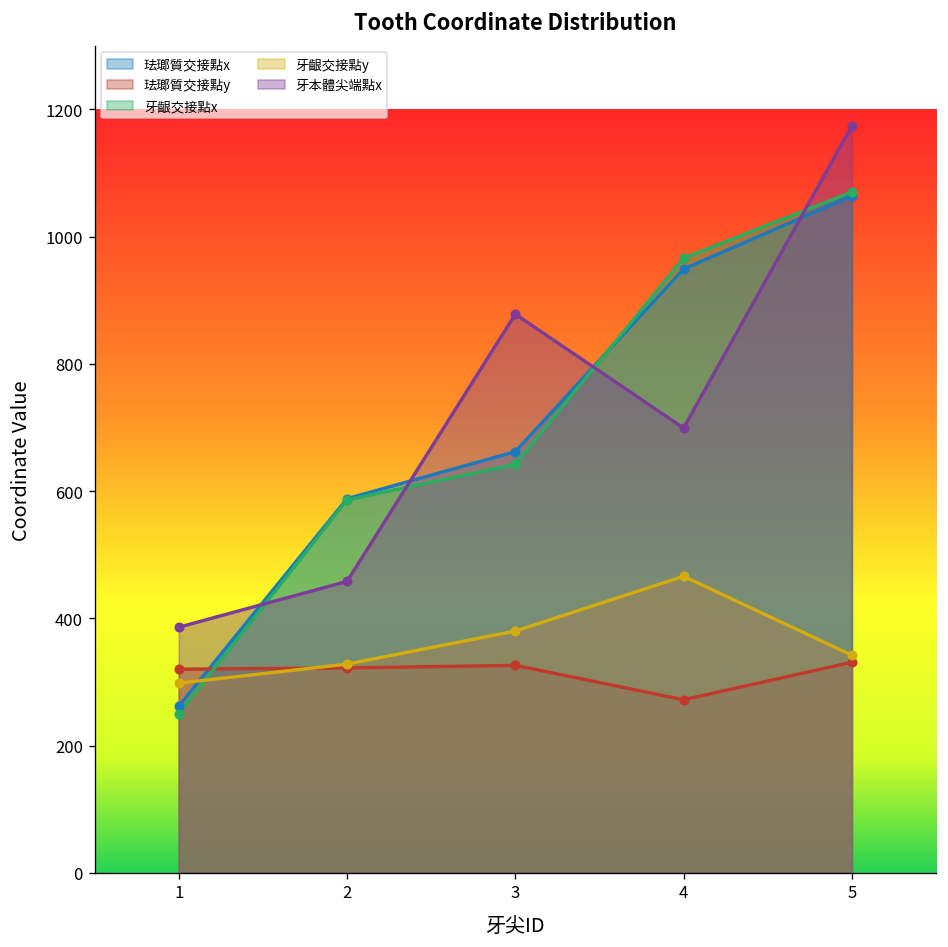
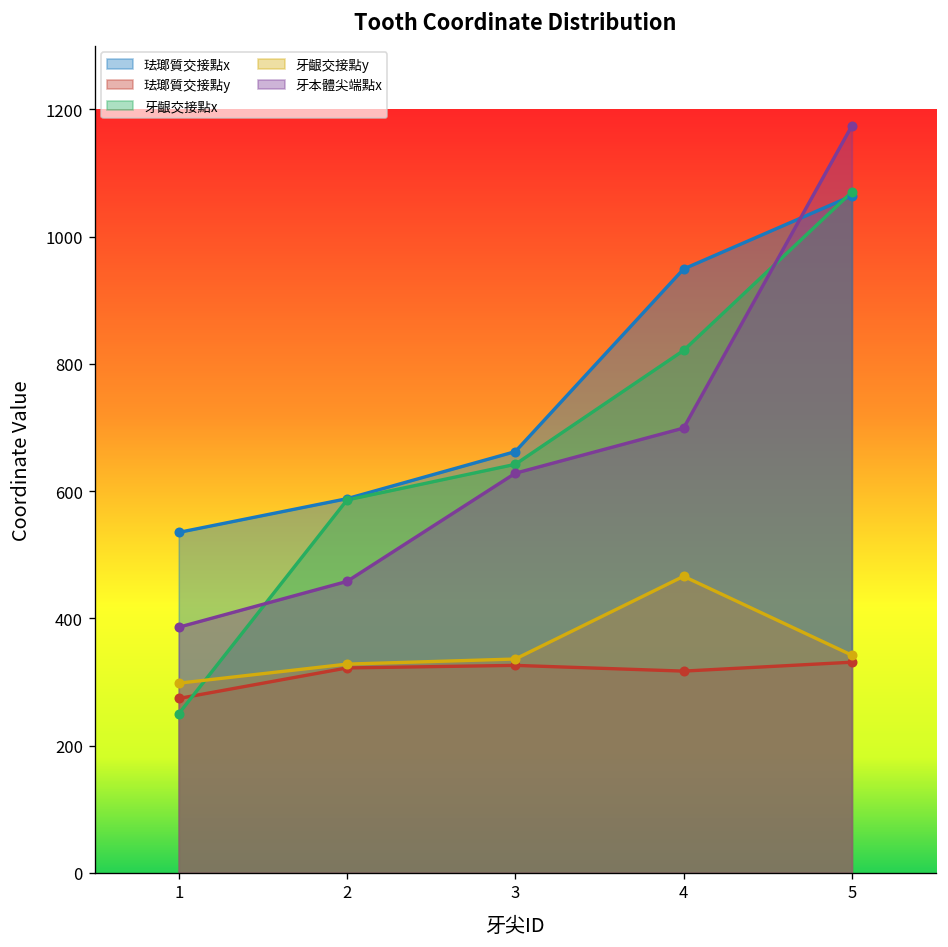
珐瑯質交接點x, 1: 260 -> 540
珐瑯質交接點y, 1: 320 -> 270
牙齦交接點y, 3: 380 -> 340
牙本體尖端點x, 3: 880 -> 630
珐瑯質交接點y, 4: 270 -> 320
牙齦交接點x, 4: 970 -> 820
